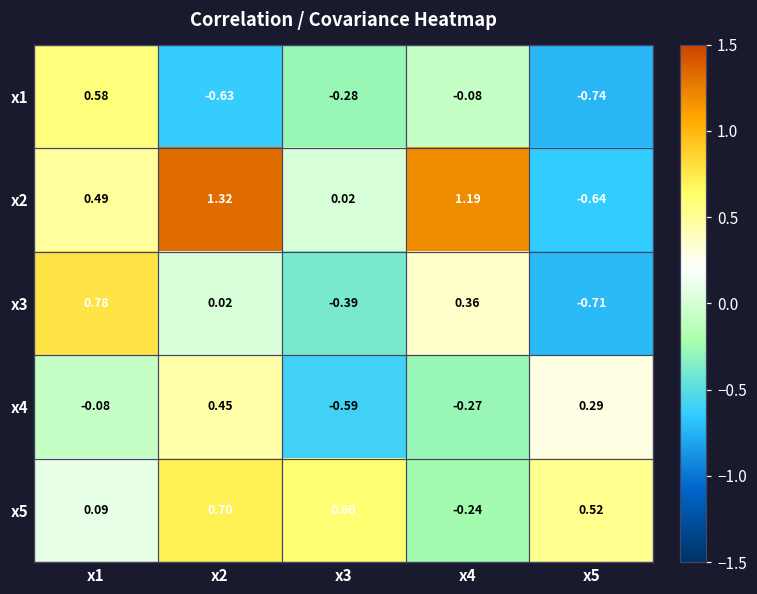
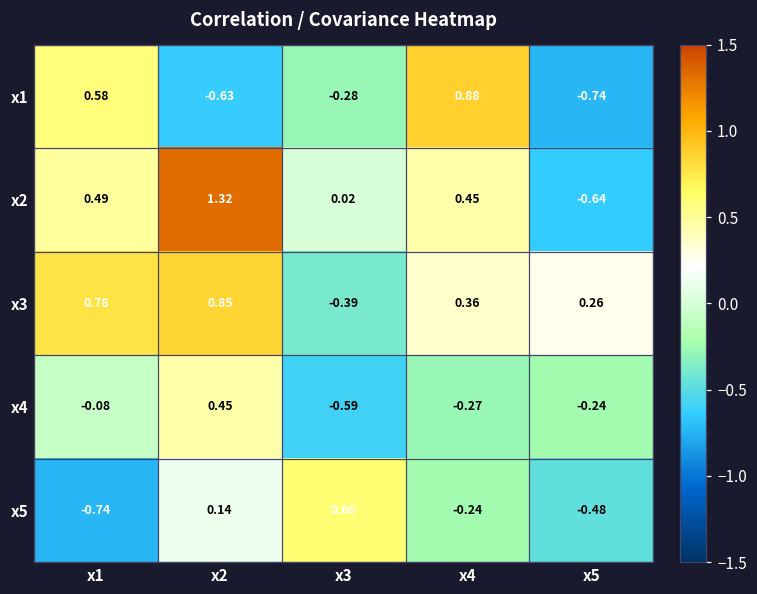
x1, x4: -0.08 -> 0.88
x2, x4: 1.19 -> 0.45
x3, x2: 0.02 -> 0.85
x3, x5: -0.71 -> 0.26
x4, x5: 0.29 -> -0.24
x5, x1: 0.09 -> -0.74
x5, x2: 0.70 -> 0.14
x5, x5: 0.52 -> -0.48
